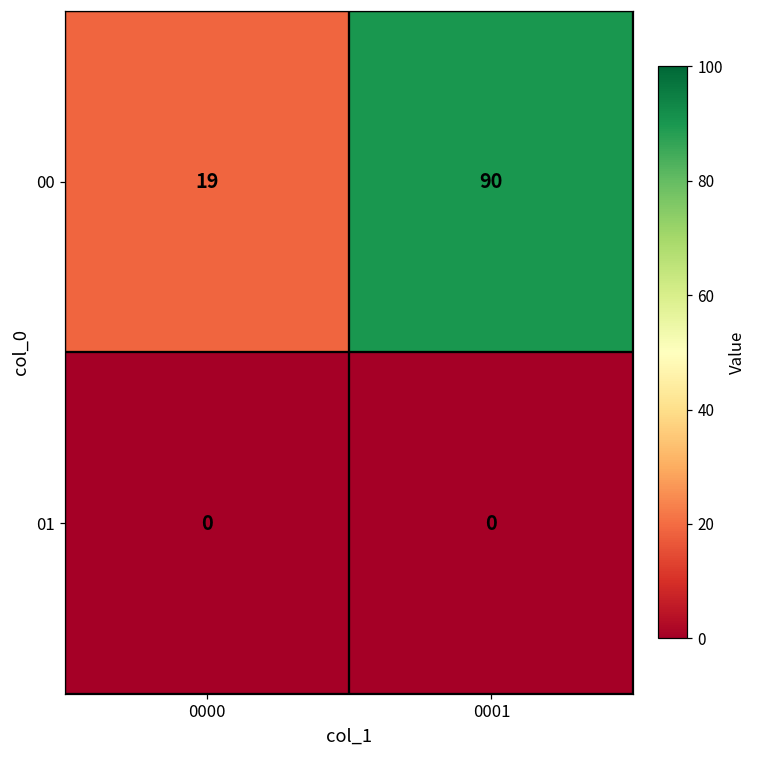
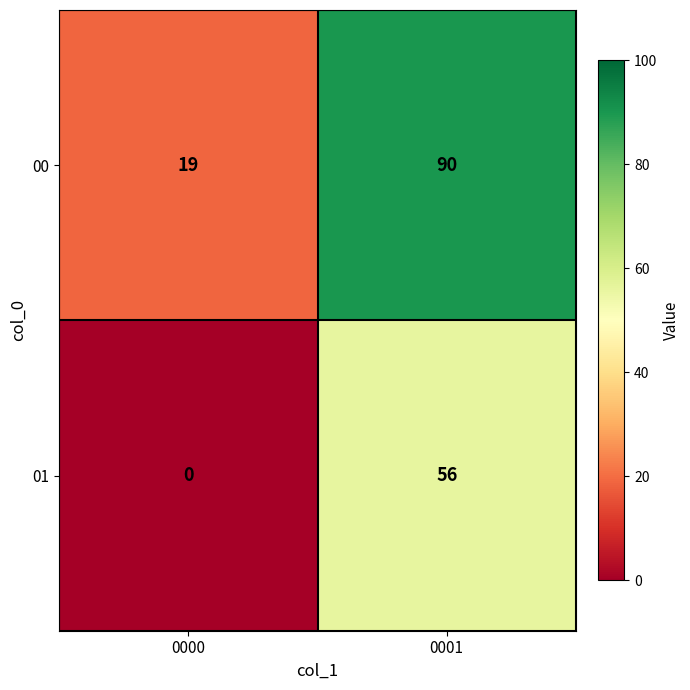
01, 0001: 0 -> 56
